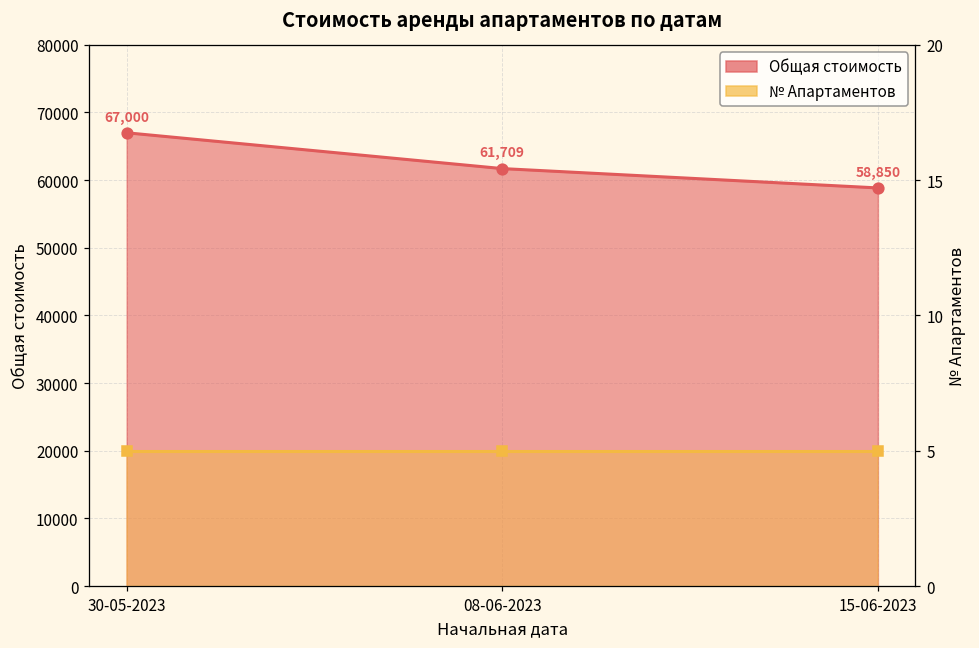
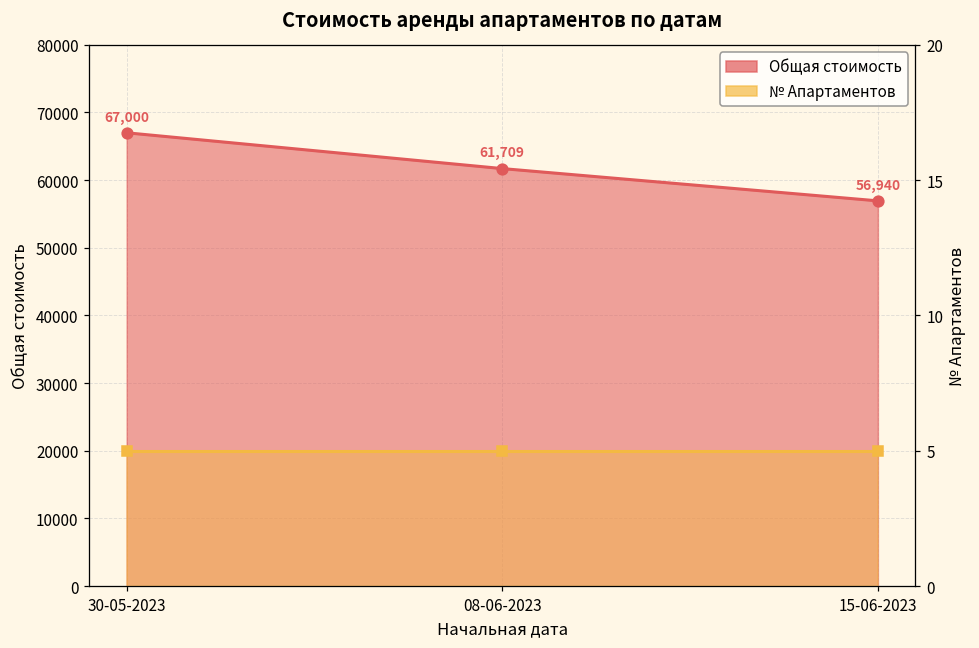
Общая стоимость, 15-06-2023: 58,850 -> 56,940
